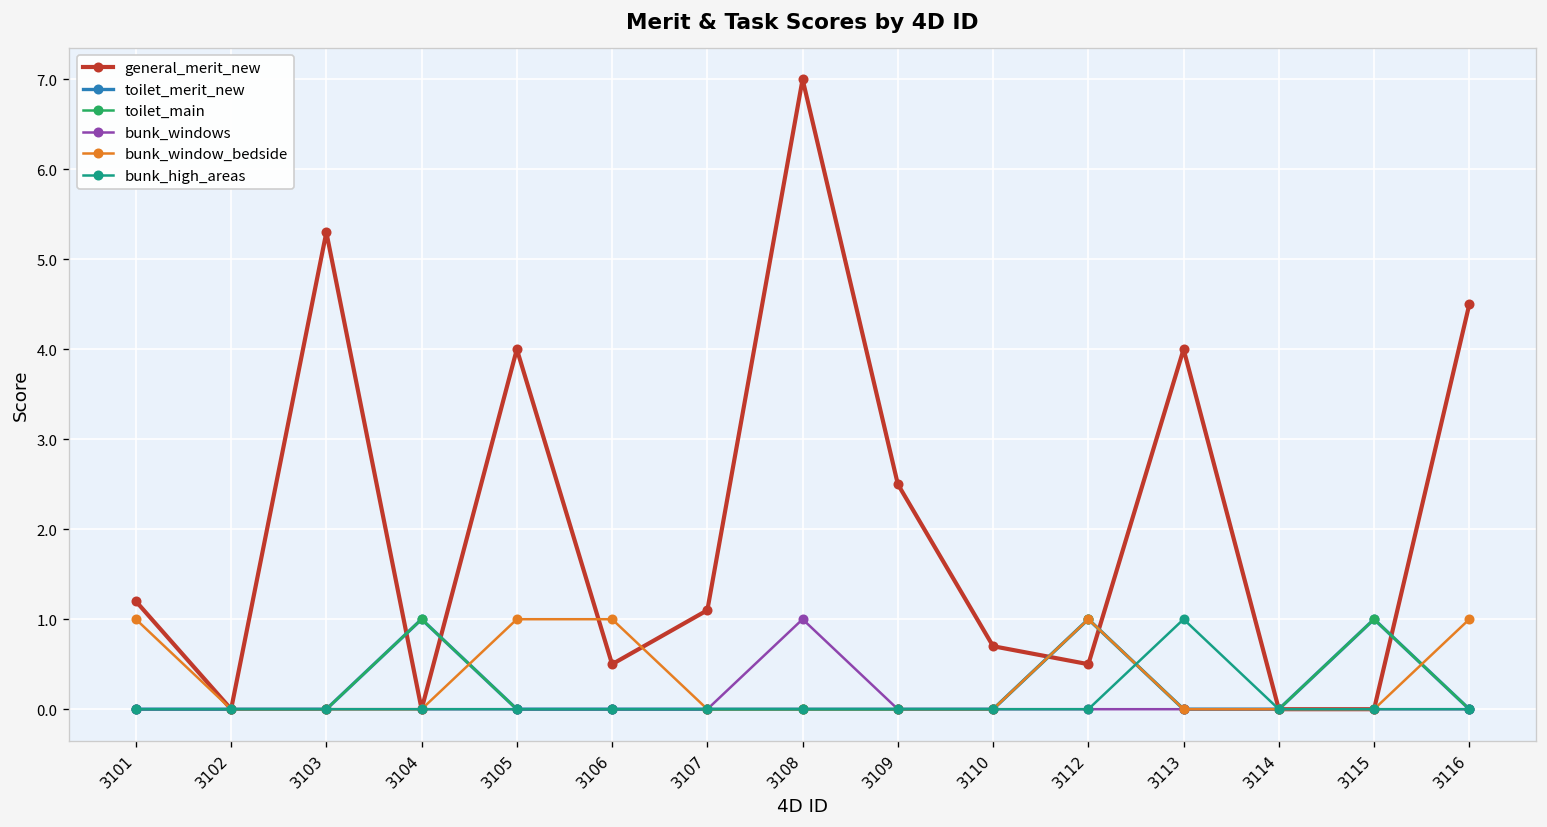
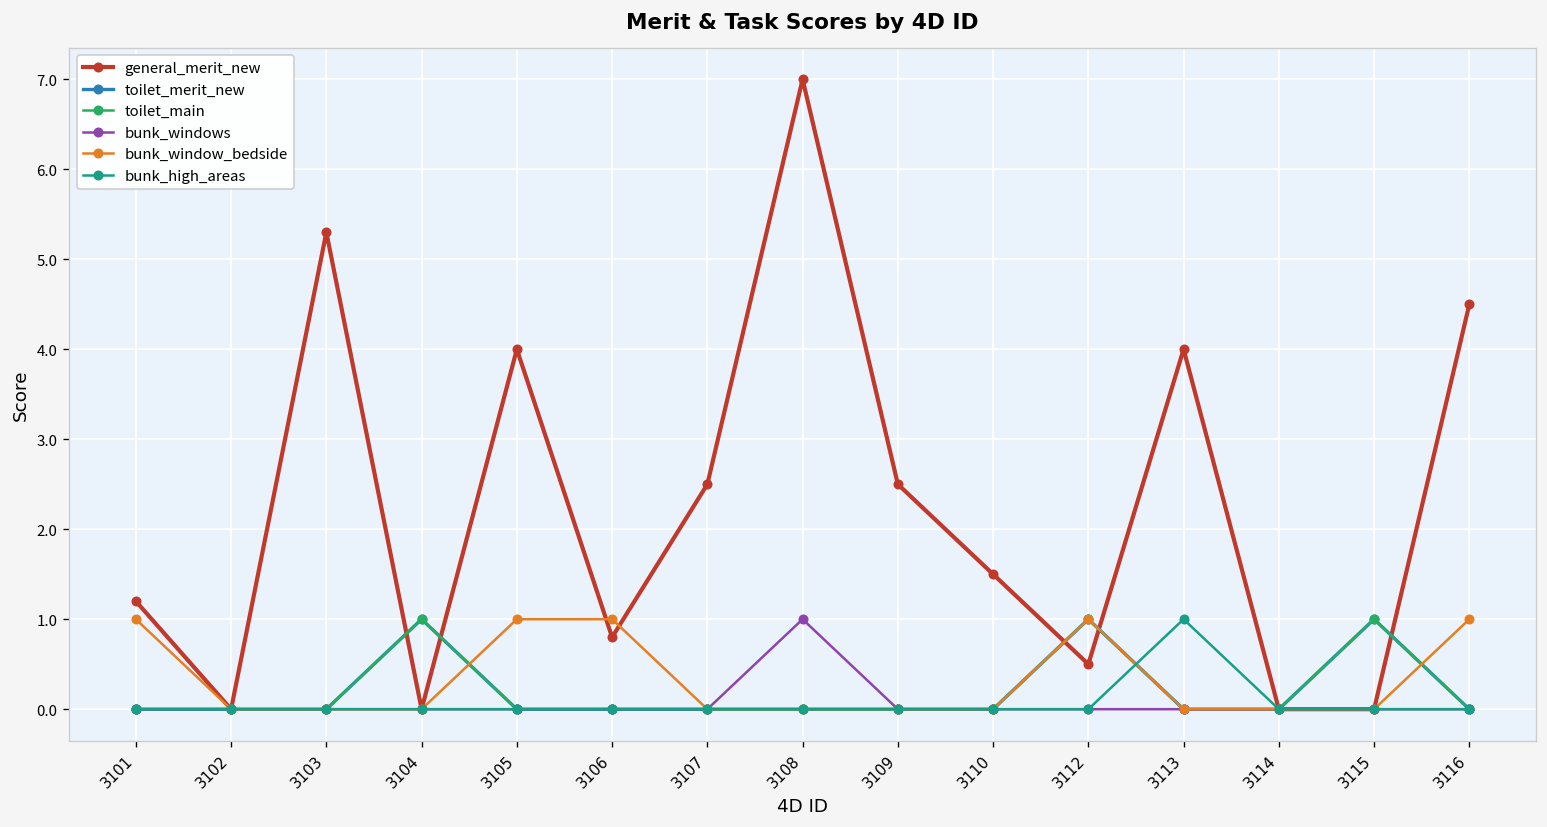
general_merit_new, 3106: 0.5 -> 0.8
general_merit_new, 3107: 1.1 -> 2.5
general_merit_new, 3110: 0.7 -> 1.5
